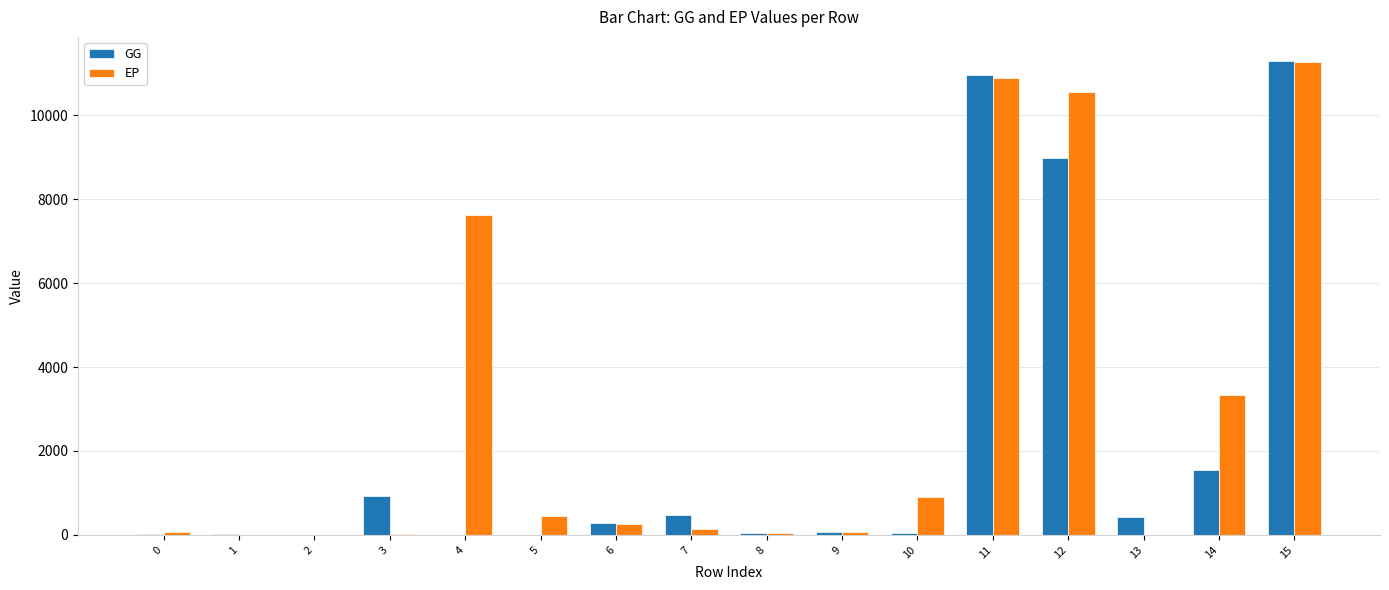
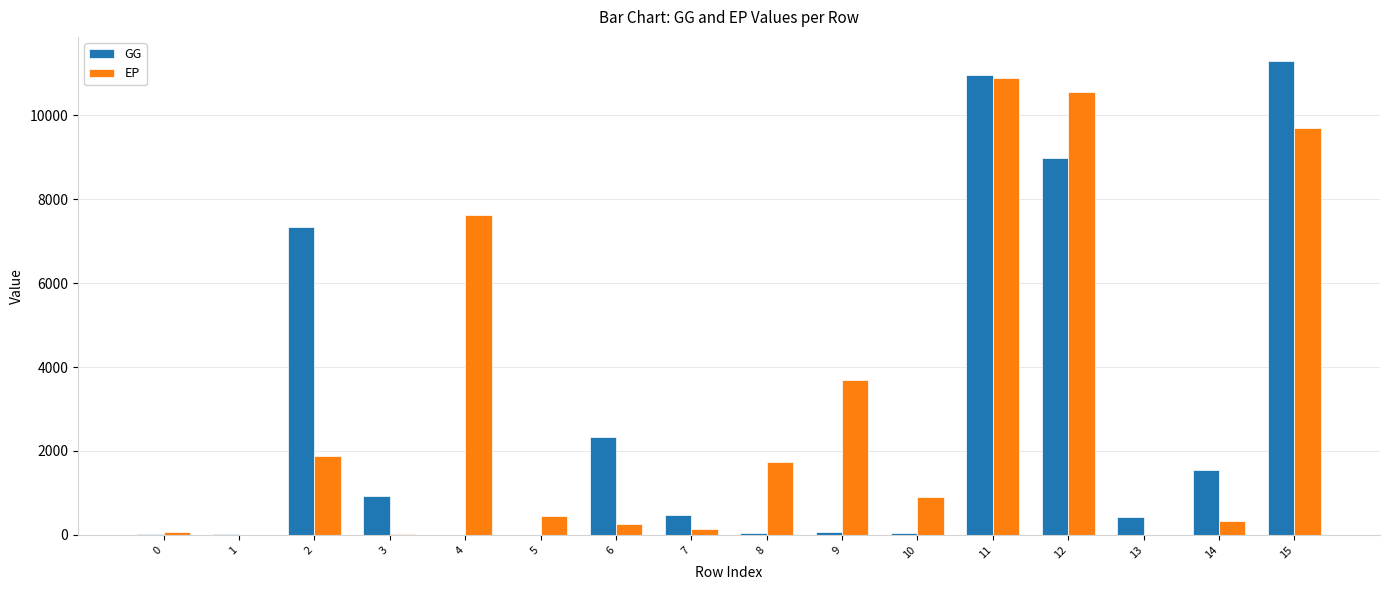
GG, 2: 0 -> 7300
EP, 2: 0 -> 1900
GG, 6: 300 -> 2300
EP, 8: 100 -> 1700
EP, 9: 100 -> 3700
EP, 14: 3300 -> 300
EP, 15: 11300 -> 9700
